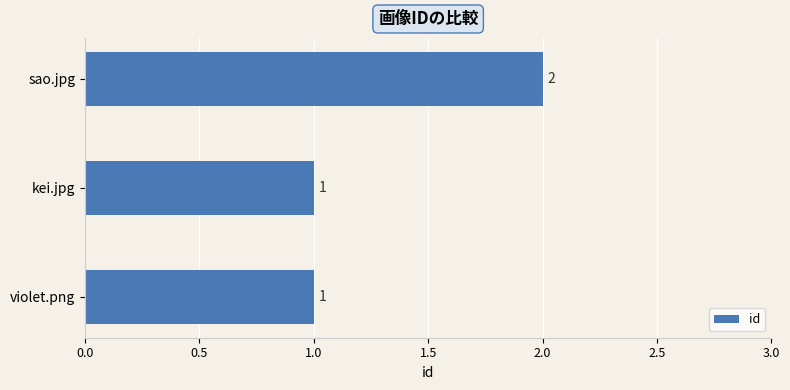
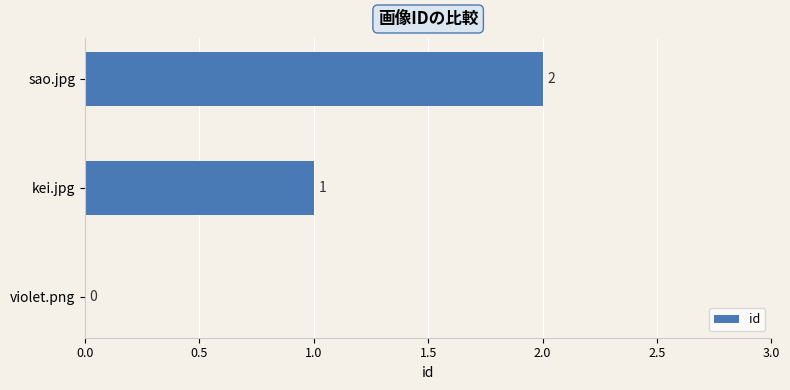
violet.png: 1 -> 0
